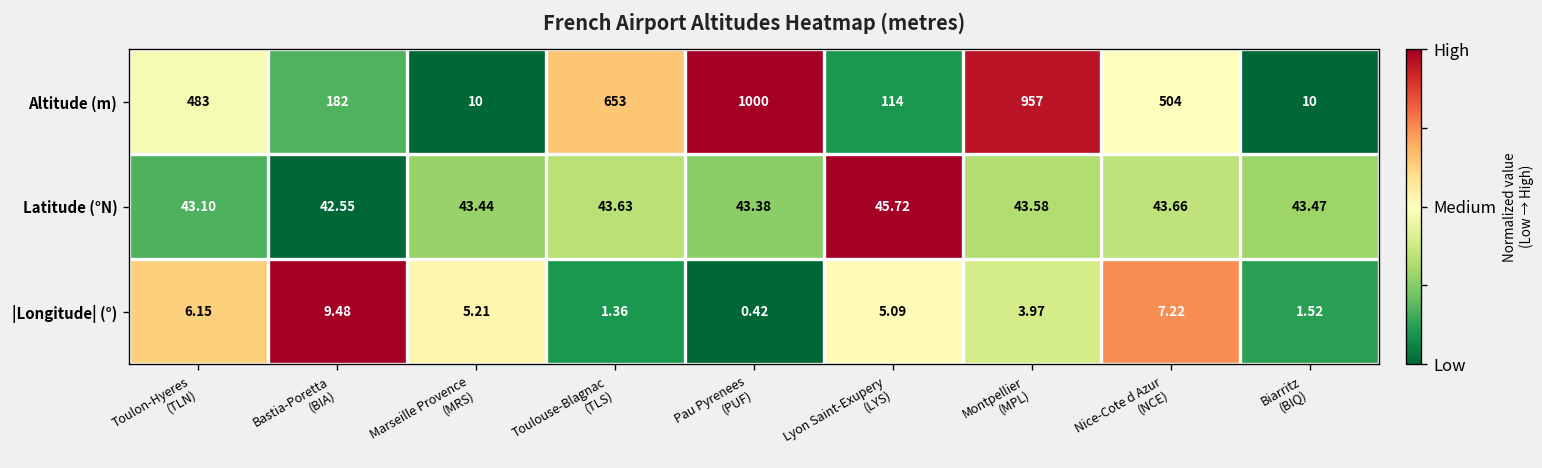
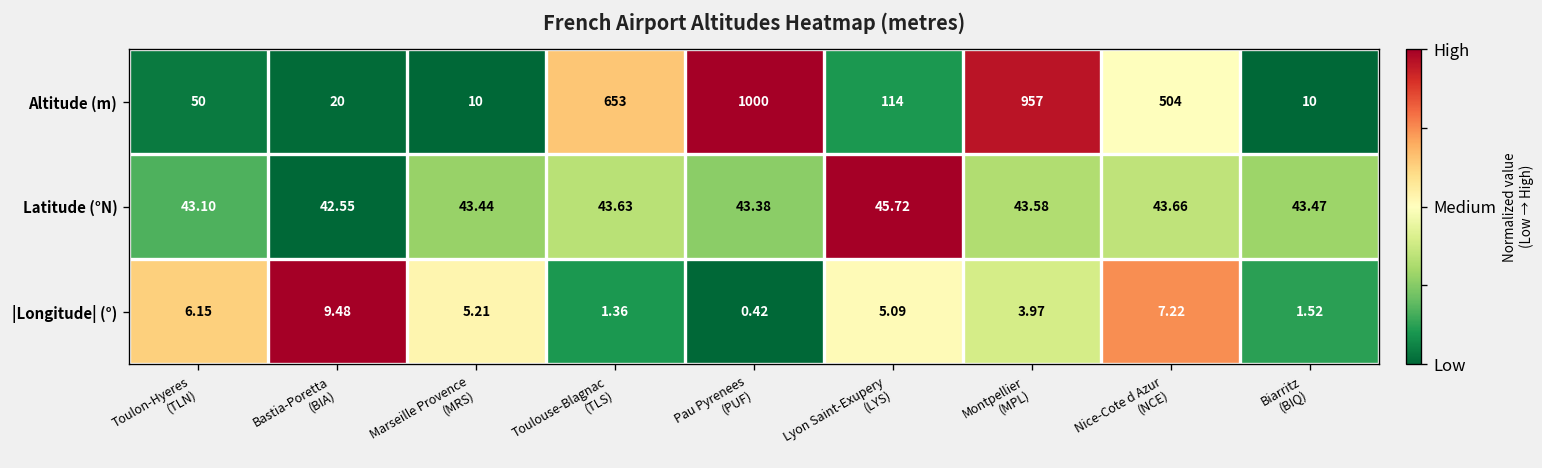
Altitude (m), Toulon-Hyeres (TLN): 483 -> 50
Altitude (m), Bastia-Poretta (BIA): 182 -> 20
